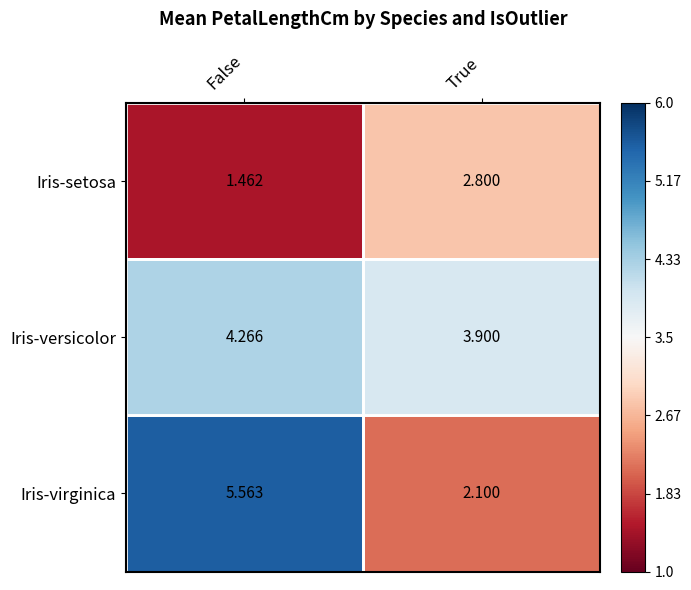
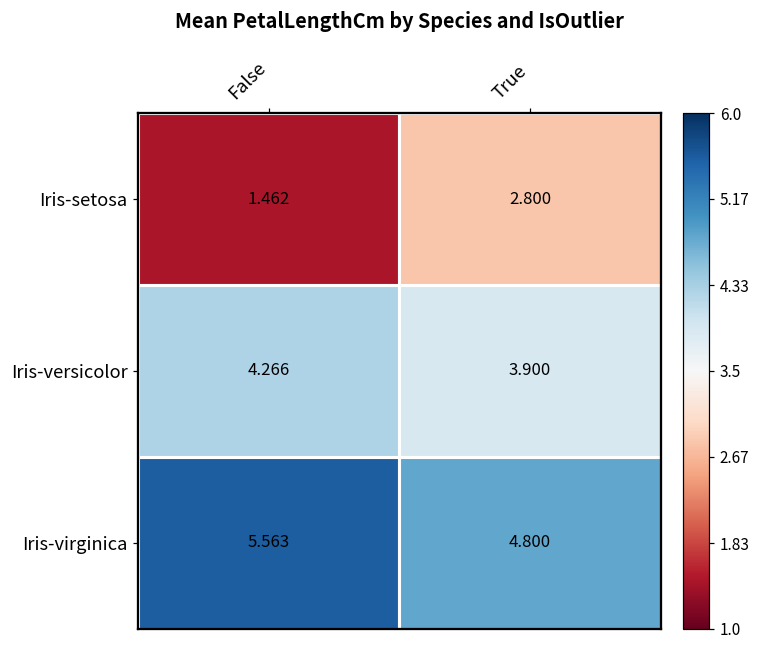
Iris-virginica, True: 2.100 -> 4.800
